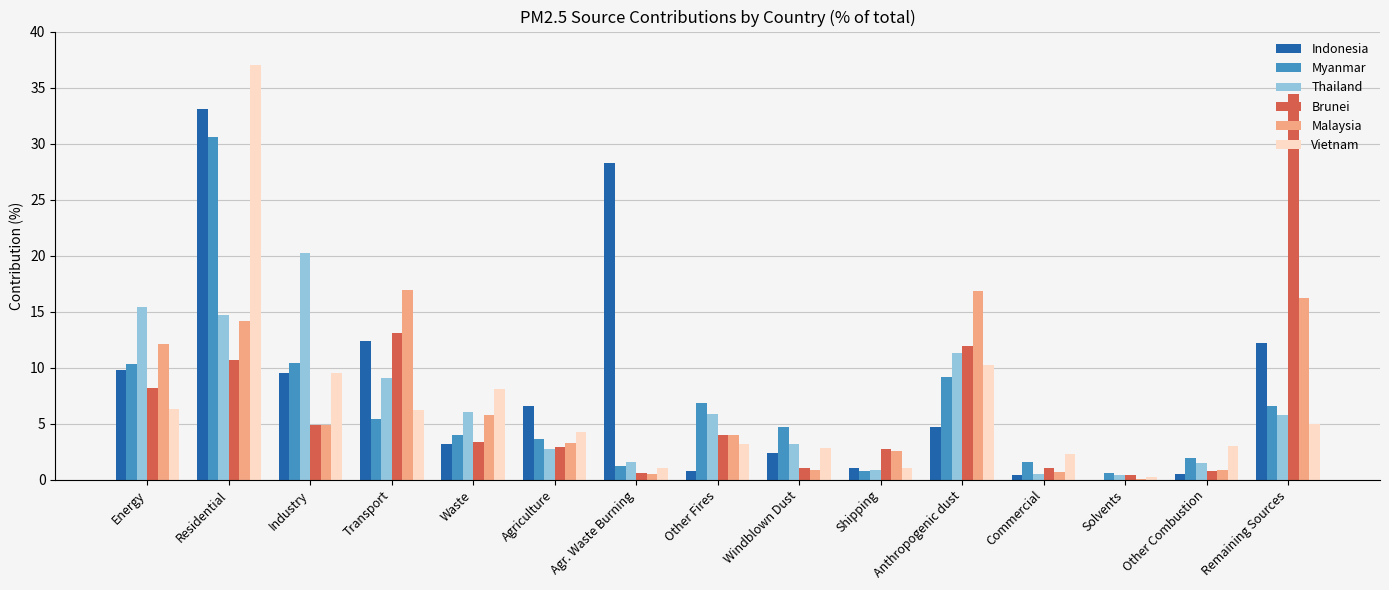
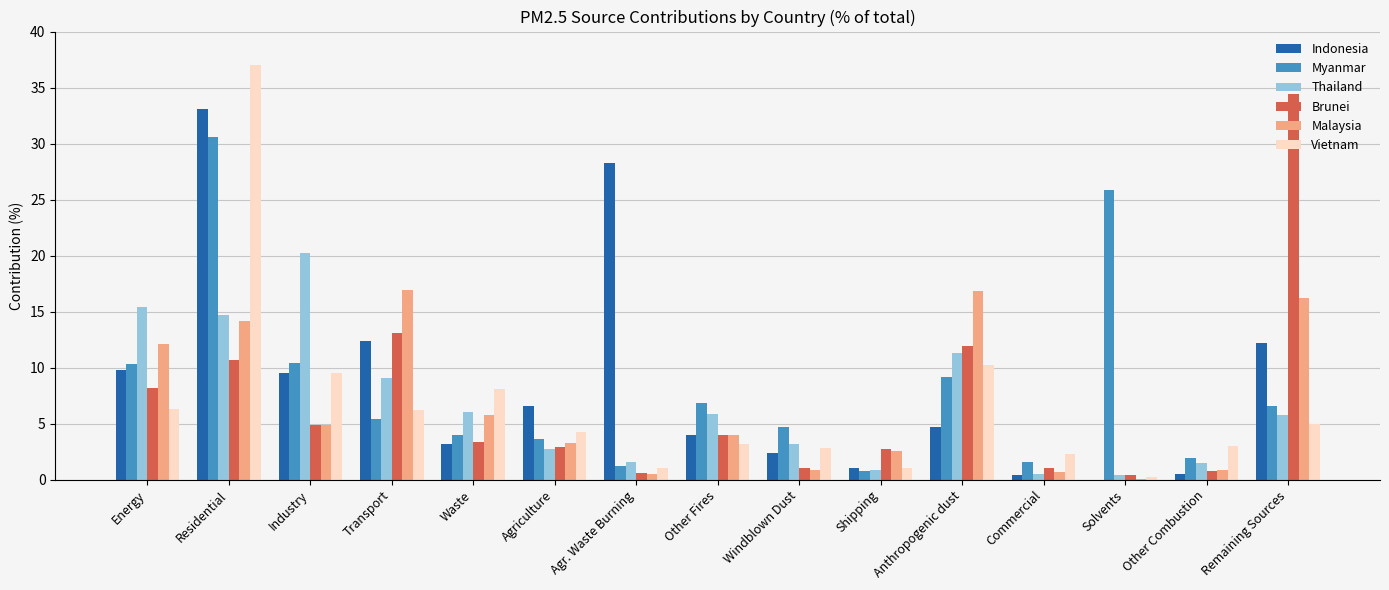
Indonesia, Other Fires: 0.8 -> 4.0
Myanmar, Solvents: 0.6 -> 25.9
